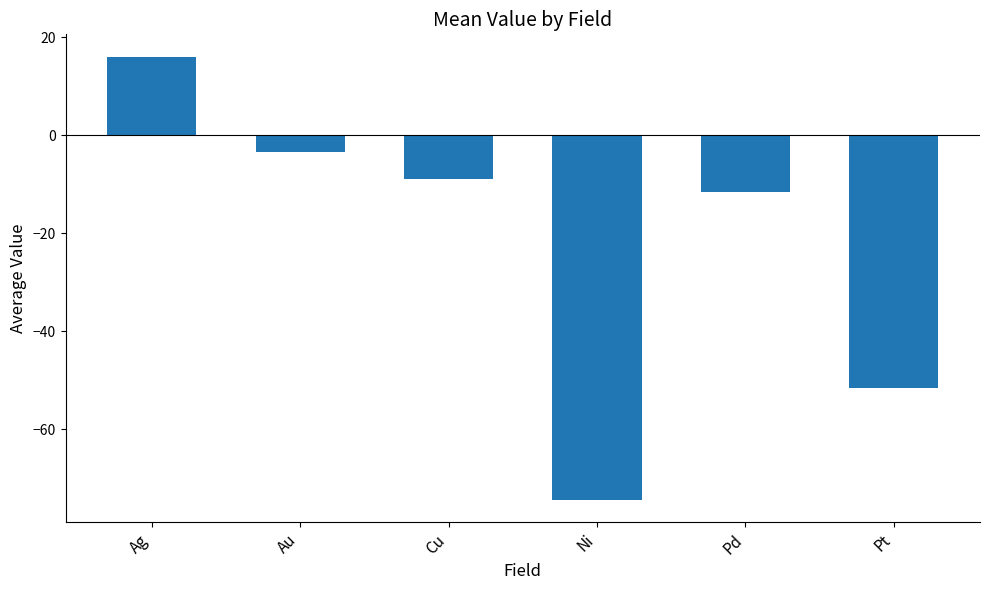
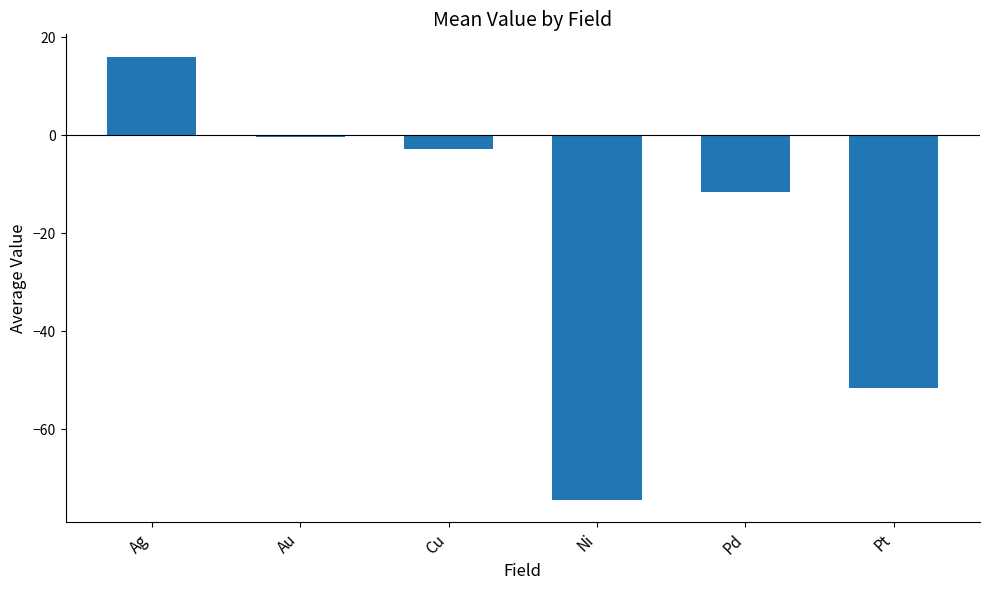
Au: -4 -> 0
Cu: -9 -> -3
